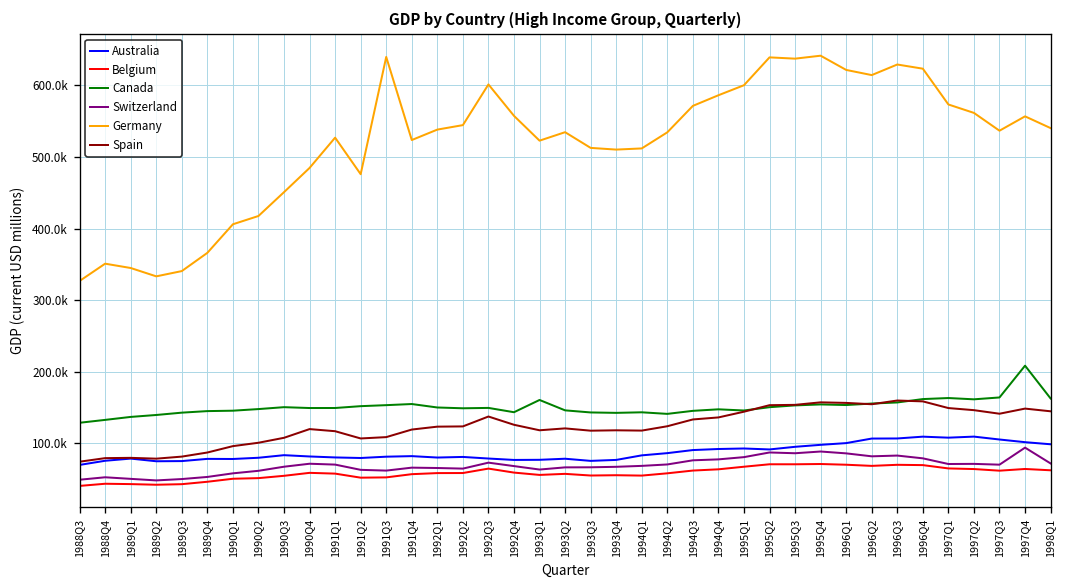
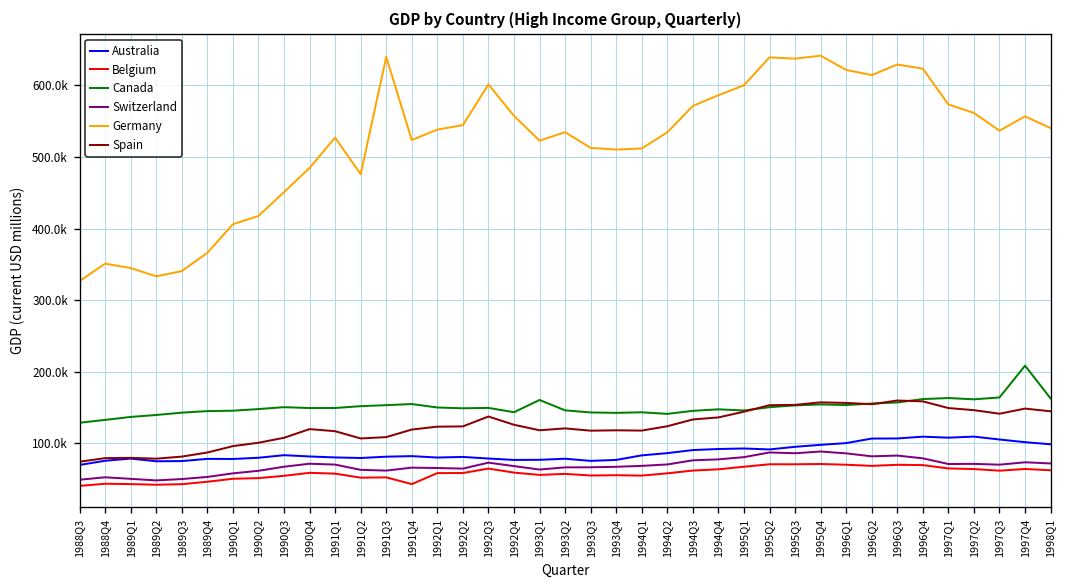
Belgium, 1991Q4: 60000 -> 40000
Switzerland, 1997Q4: 90000 -> 70000
